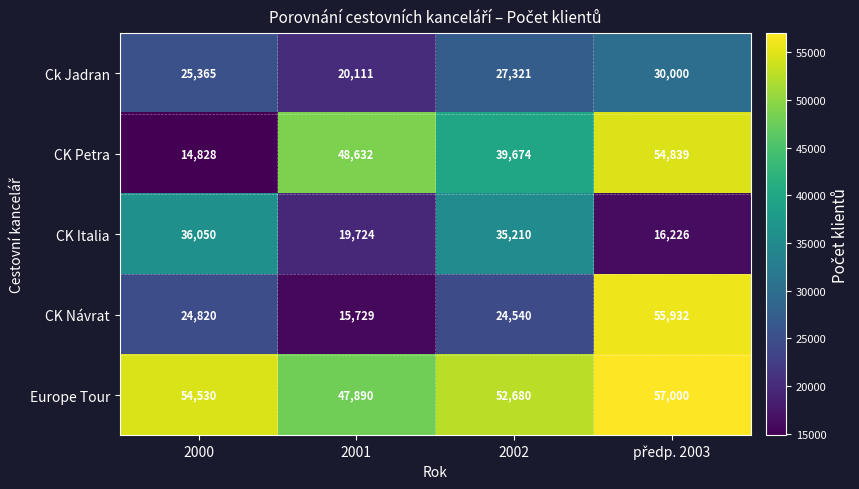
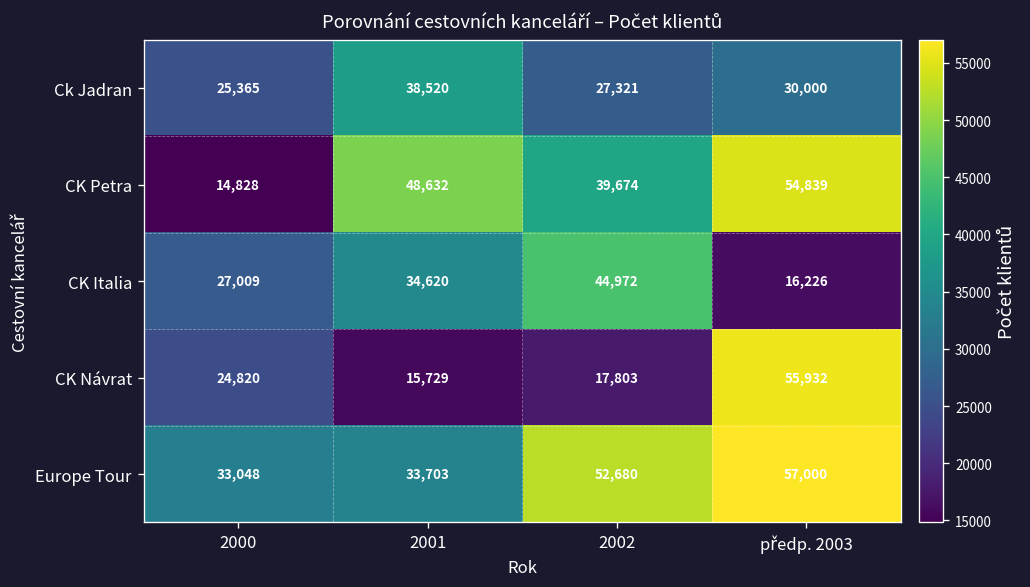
Ck Jadran, 2001: 20,111 -> 38,520
CK Italia, 2000: 36,050 -> 27,009
CK Italia, 2001: 19,724 -> 34,620
CK Italia, 2002: 35,210 -> 44,972
CK Návrat, 2002: 24,540 -> 17,803
Europe Tour, 2000: 54,530 -> 33,048
Europe Tour, 2001: 47,890 -> 33,703
